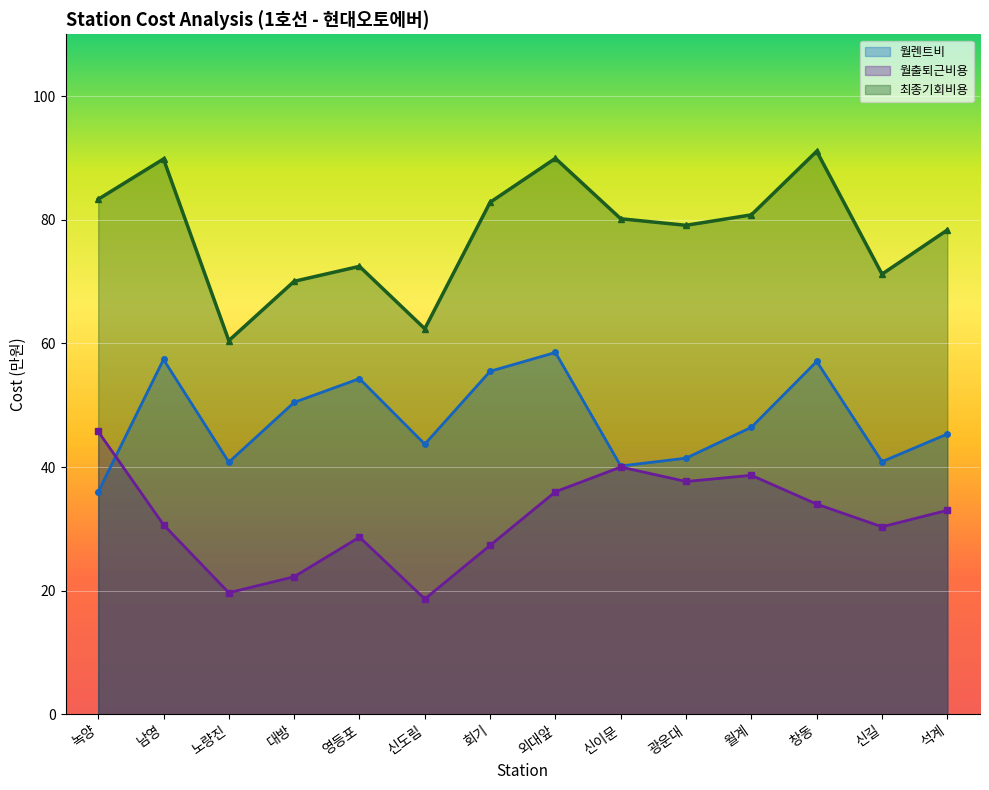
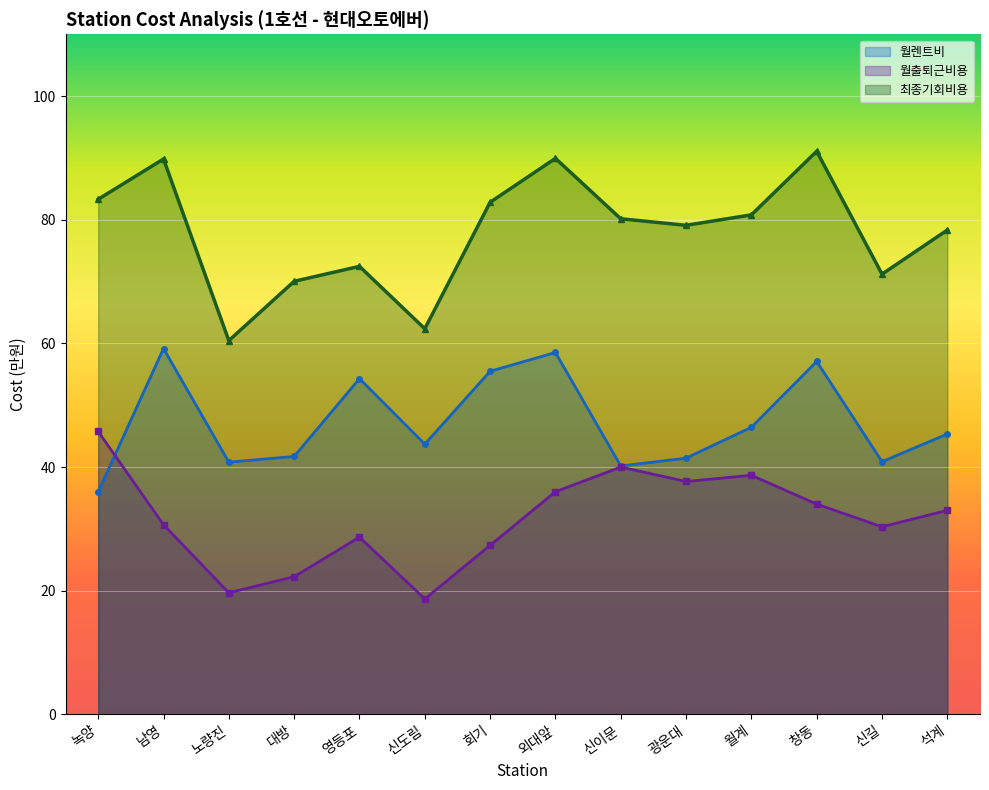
월렌트비, 남영: 57 -> 59
월렌트비, 대방: 50 -> 42
